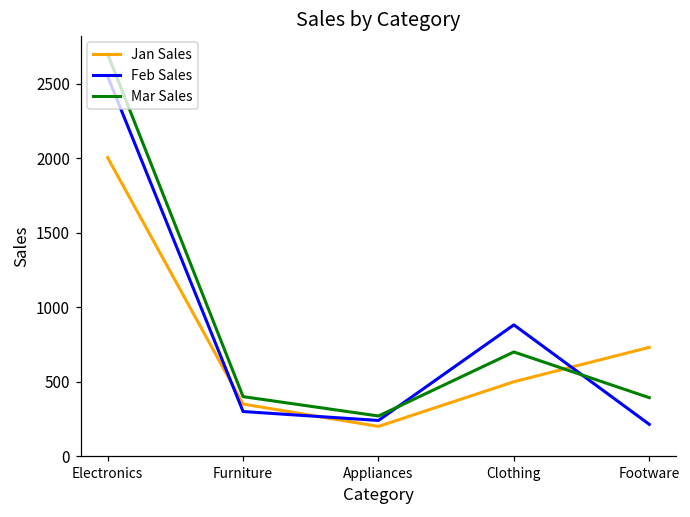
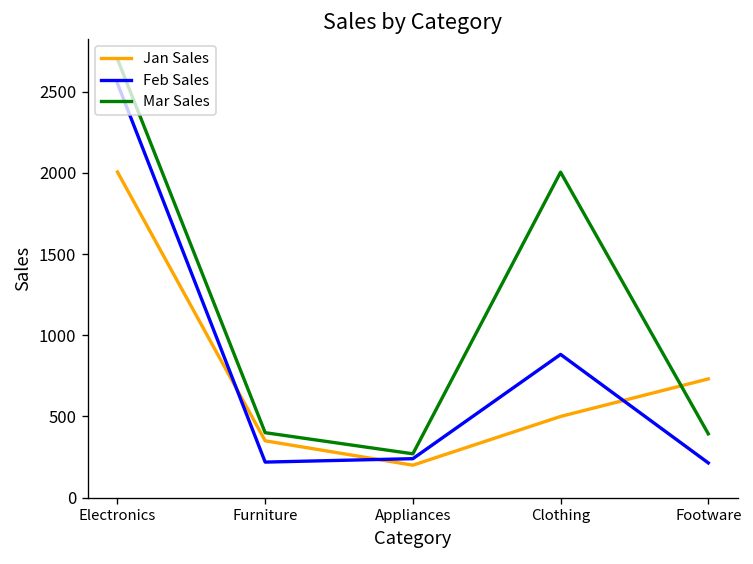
Feb Sales, Furniture: 300 -> 220
Mar Sales, Clothing: 700 -> 2000
